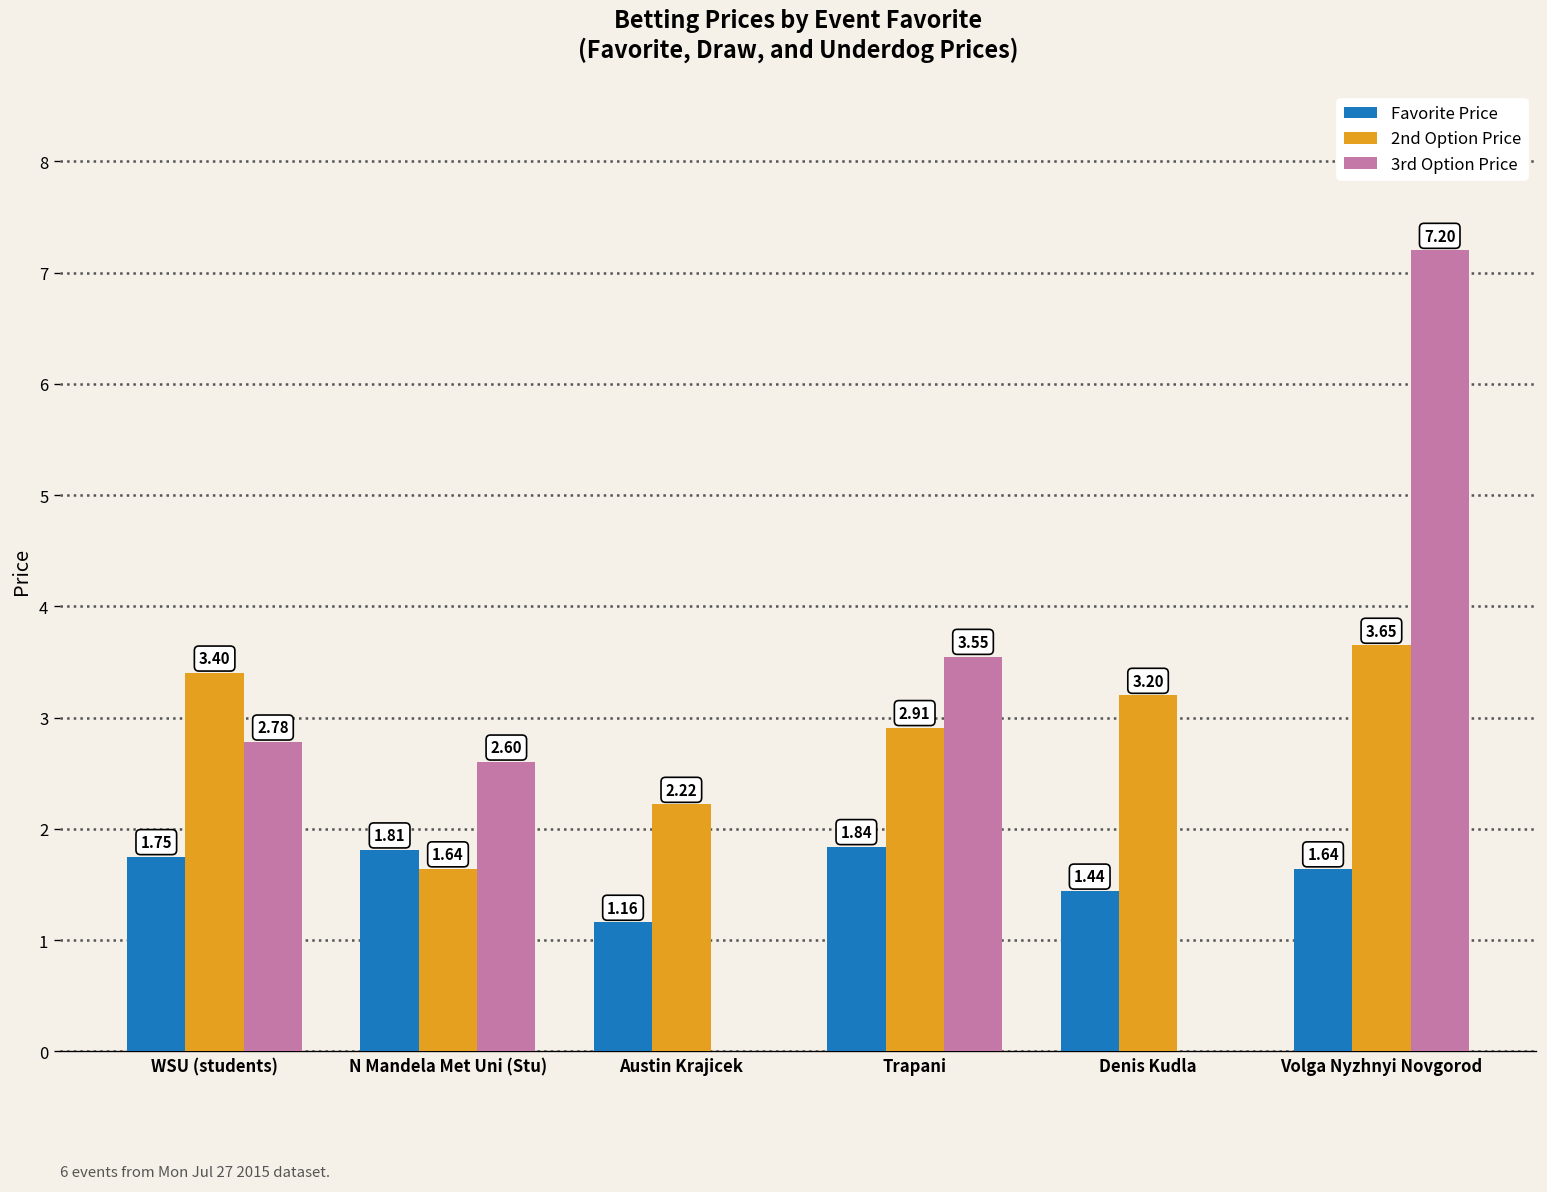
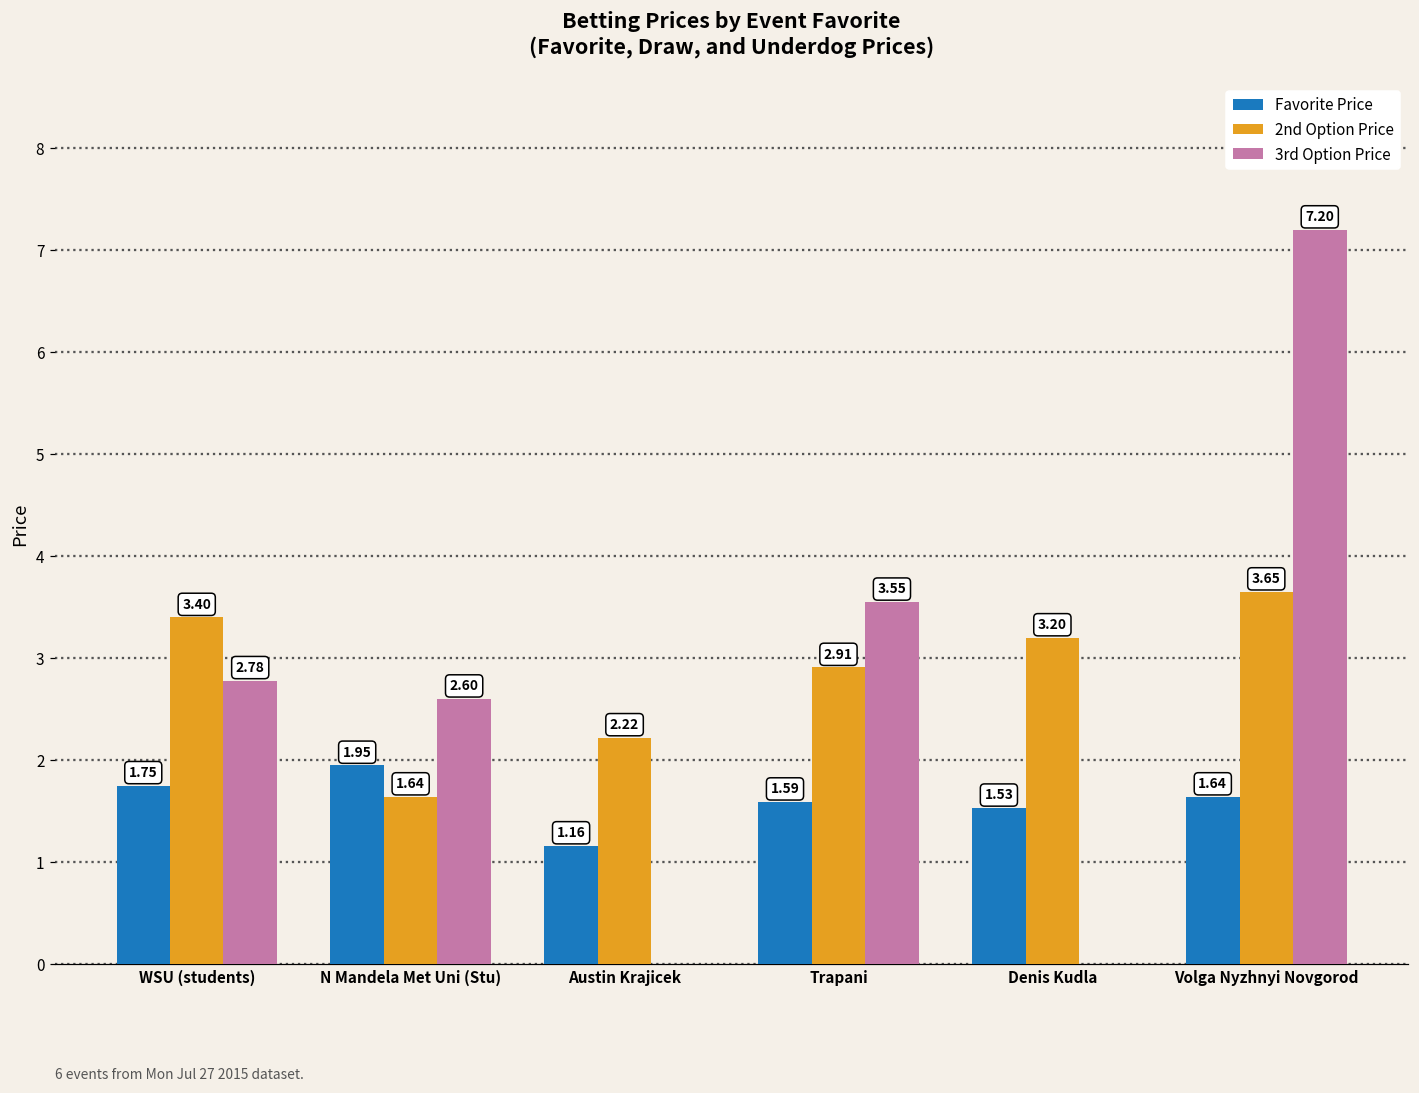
Favorite Price, N Mandela Met Uni (Stu): 1.81 -> 1.95
Favorite Price, Trapani: 1.84 -> 1.59
Favorite Price, Denis Kudla: 1.44 -> 1.53
